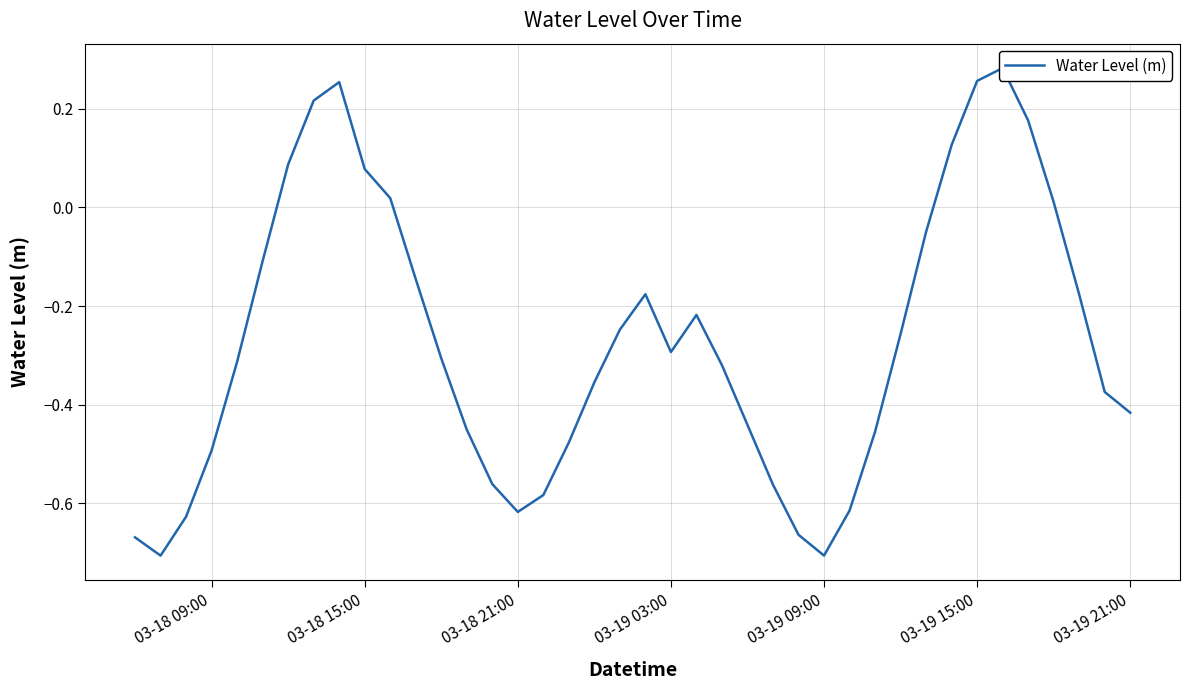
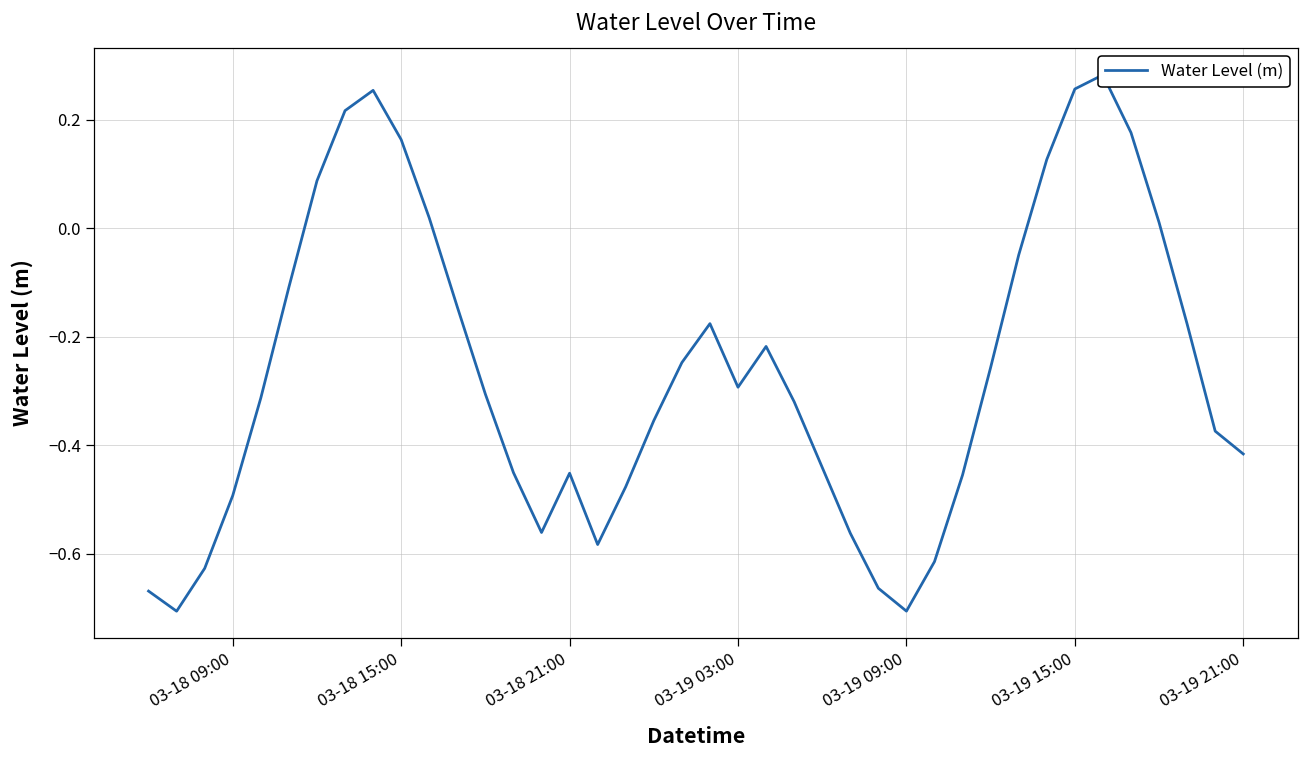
03-18 15:00: 0.08 -> 0.16
03-18 21:00: -0.62 -> -0.45
